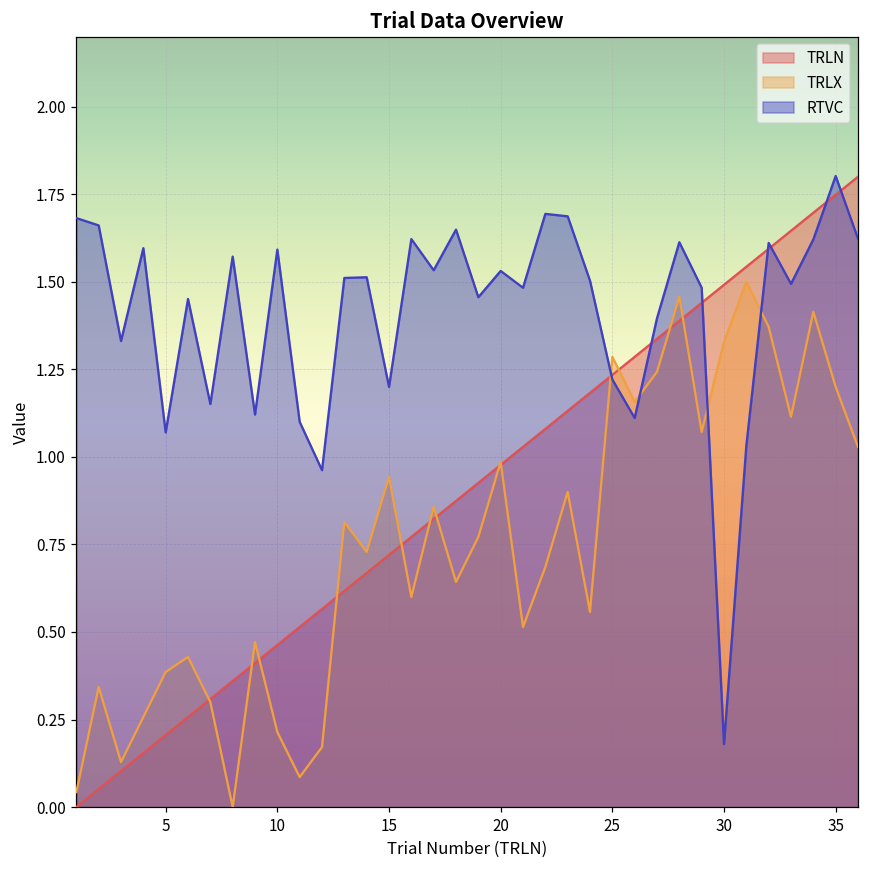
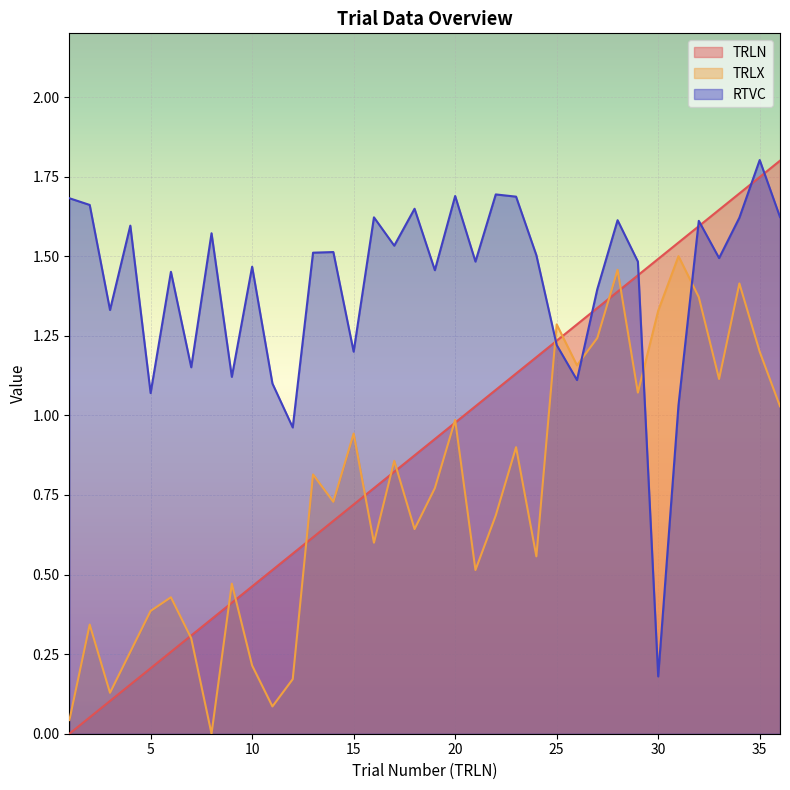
RTVC, 10: 1.59 -> 1.47
RTVC, 20: 1.53 -> 1.69
